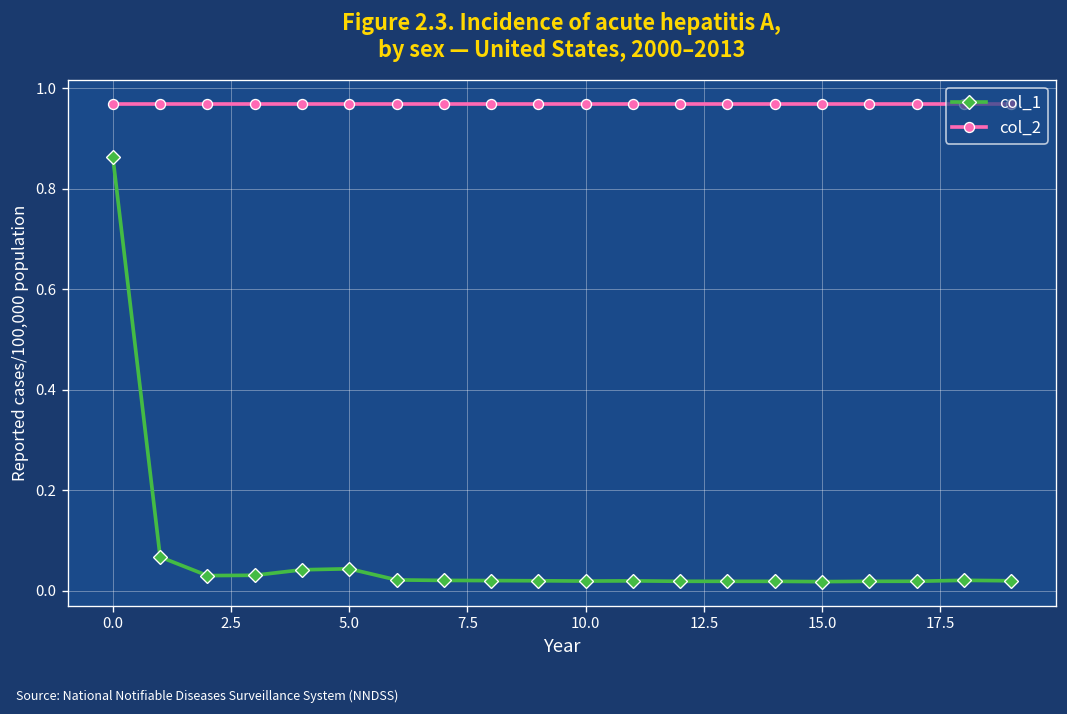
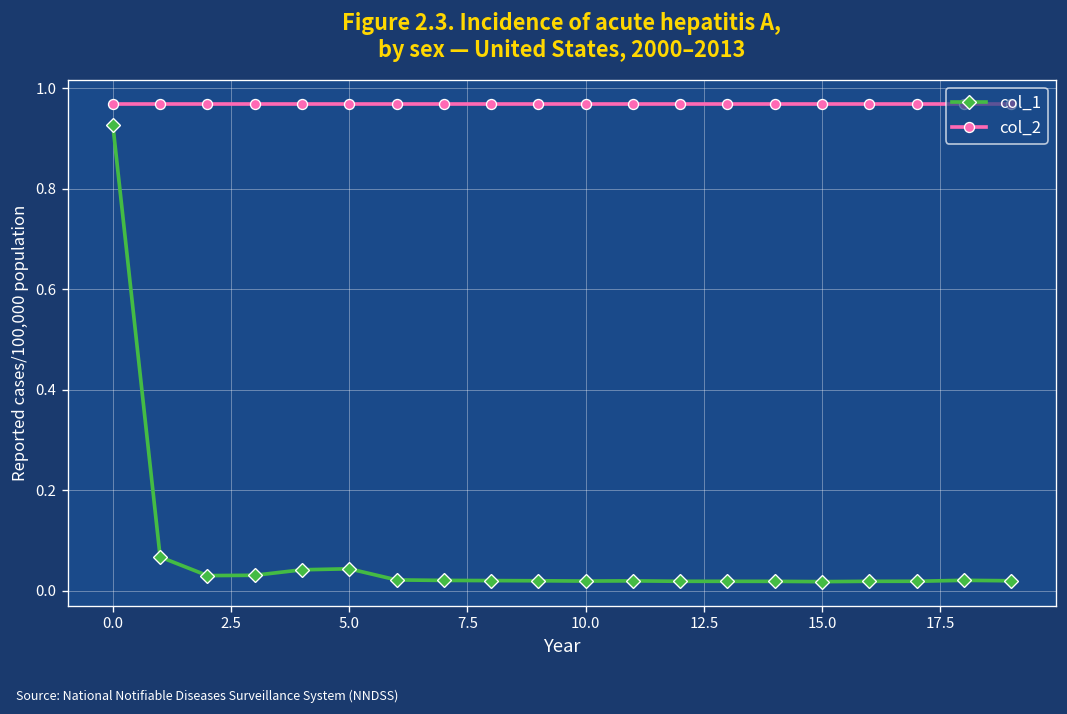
col_1, 0.0: 0.86 -> 0.93
